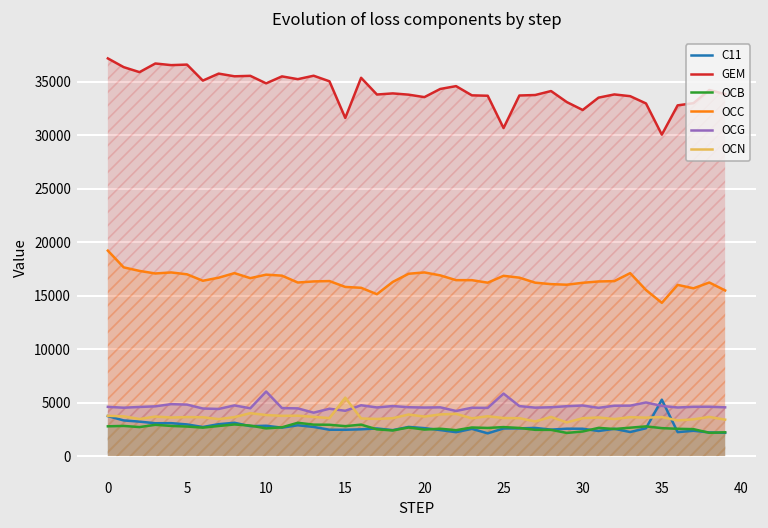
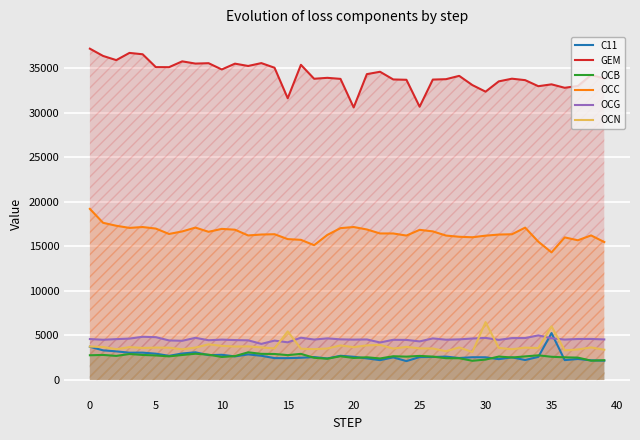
GEM, 5: 37000 -> 35000
OCG, 10: 6000 -> 5000
GEM, 20: 34000 -> 31000
OCG, 25: 6000 -> 4000
OCN, 30: 4000 -> 6000
GEM, 35: 30000 -> 33000
OCN, 35: 4000 -> 6000
